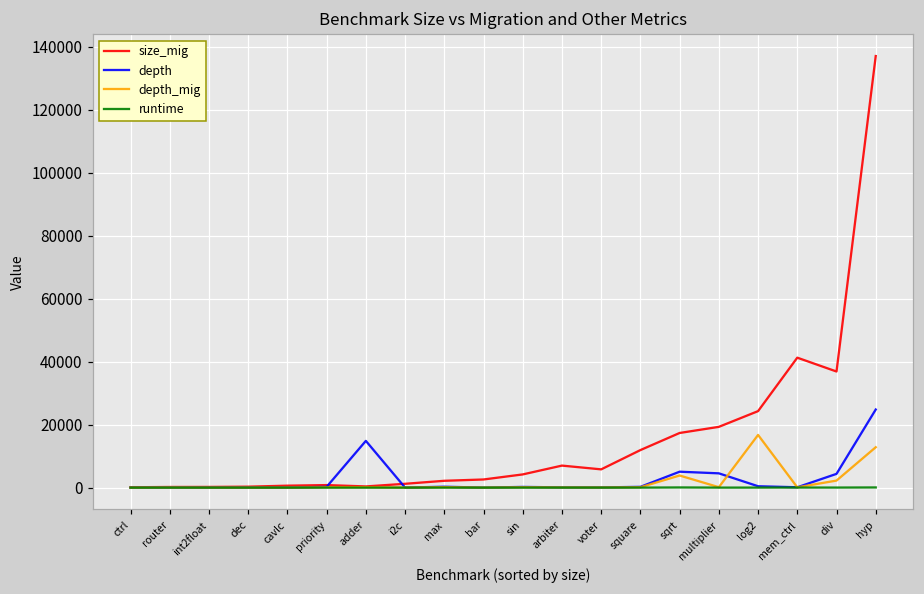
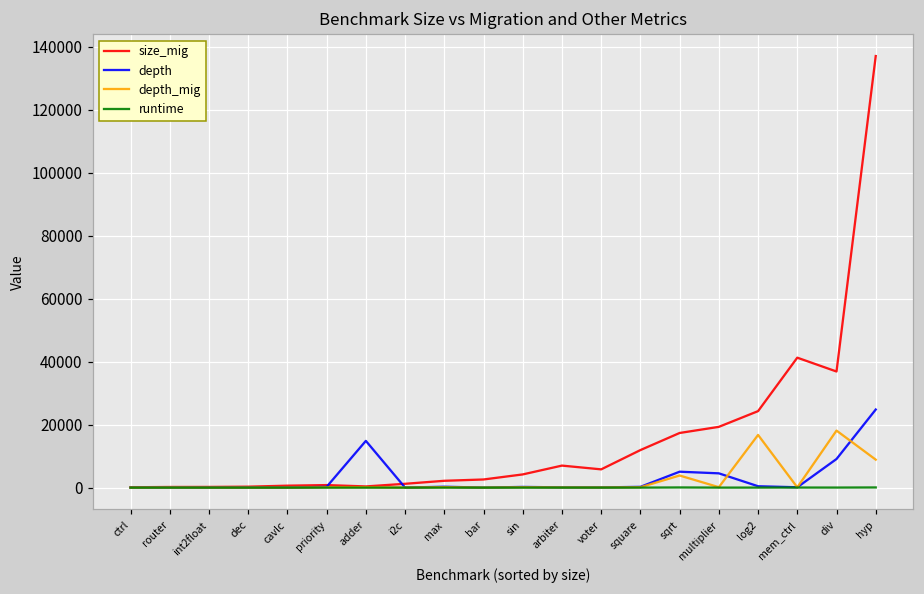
depth, div: 4000 -> 9000
depth_mig, div: 2000 -> 18000
depth_mig, hyp: 13000 -> 9000
